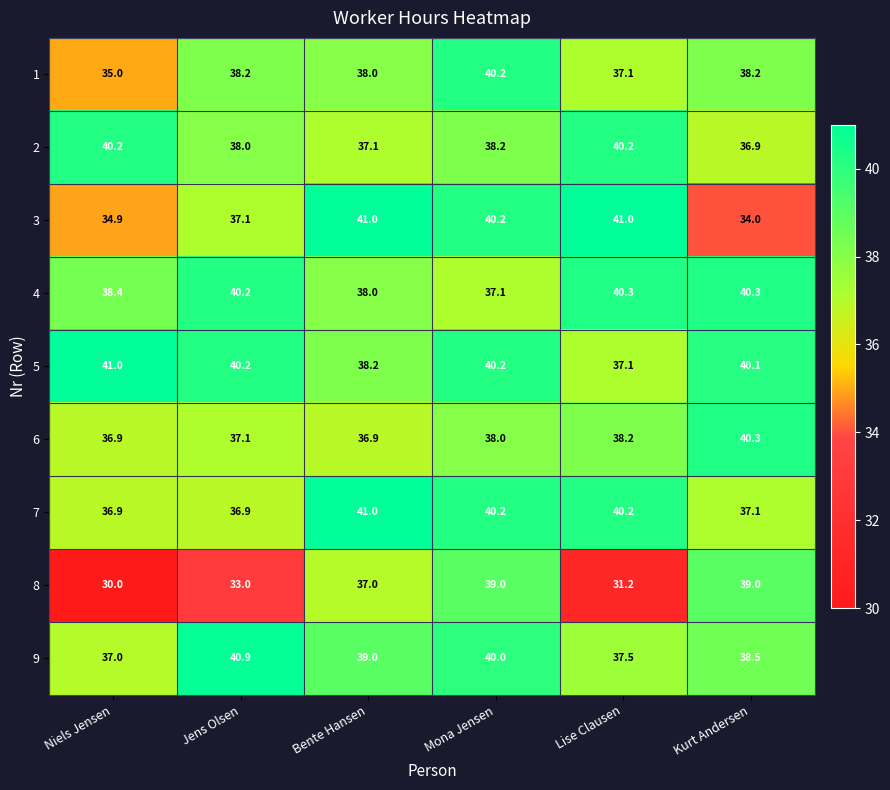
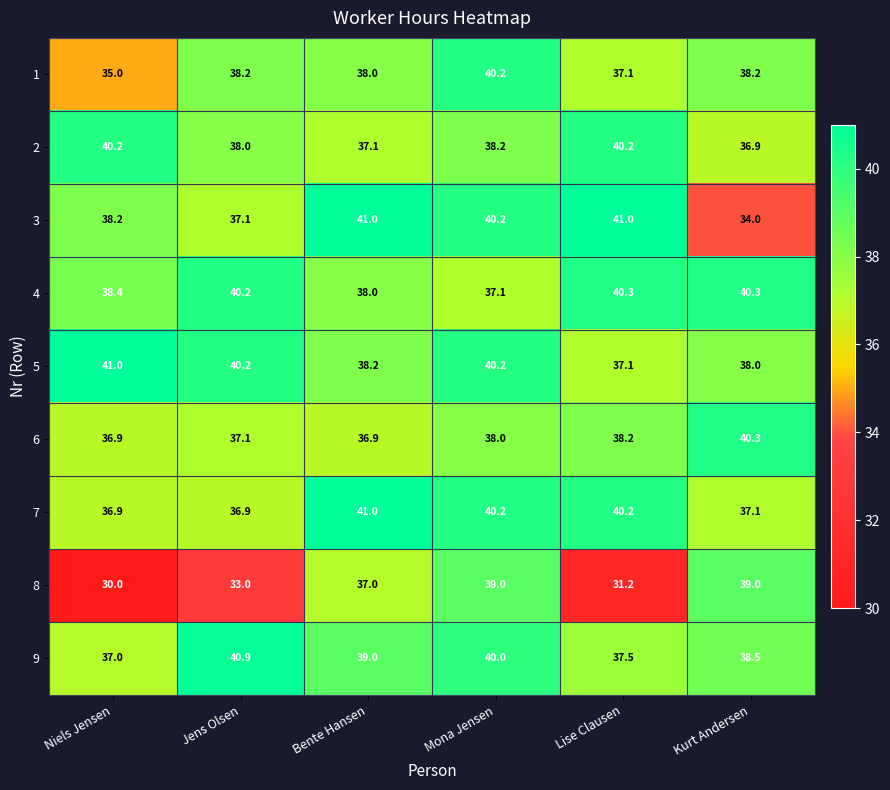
3, Niels Jensen: 34.9 -> 38.2
5, Kurt Andersen: 40.1 -> 38.0
